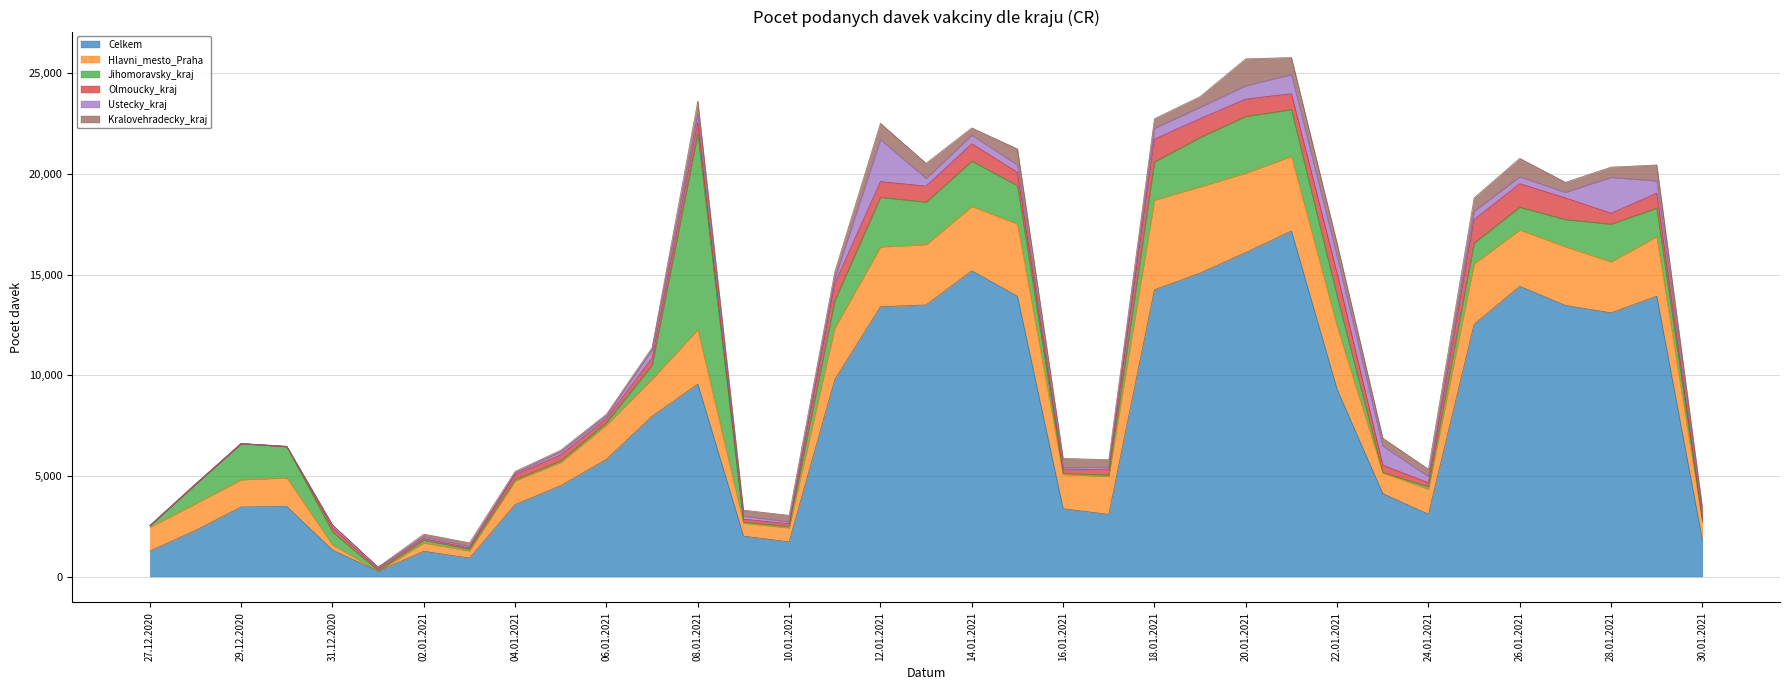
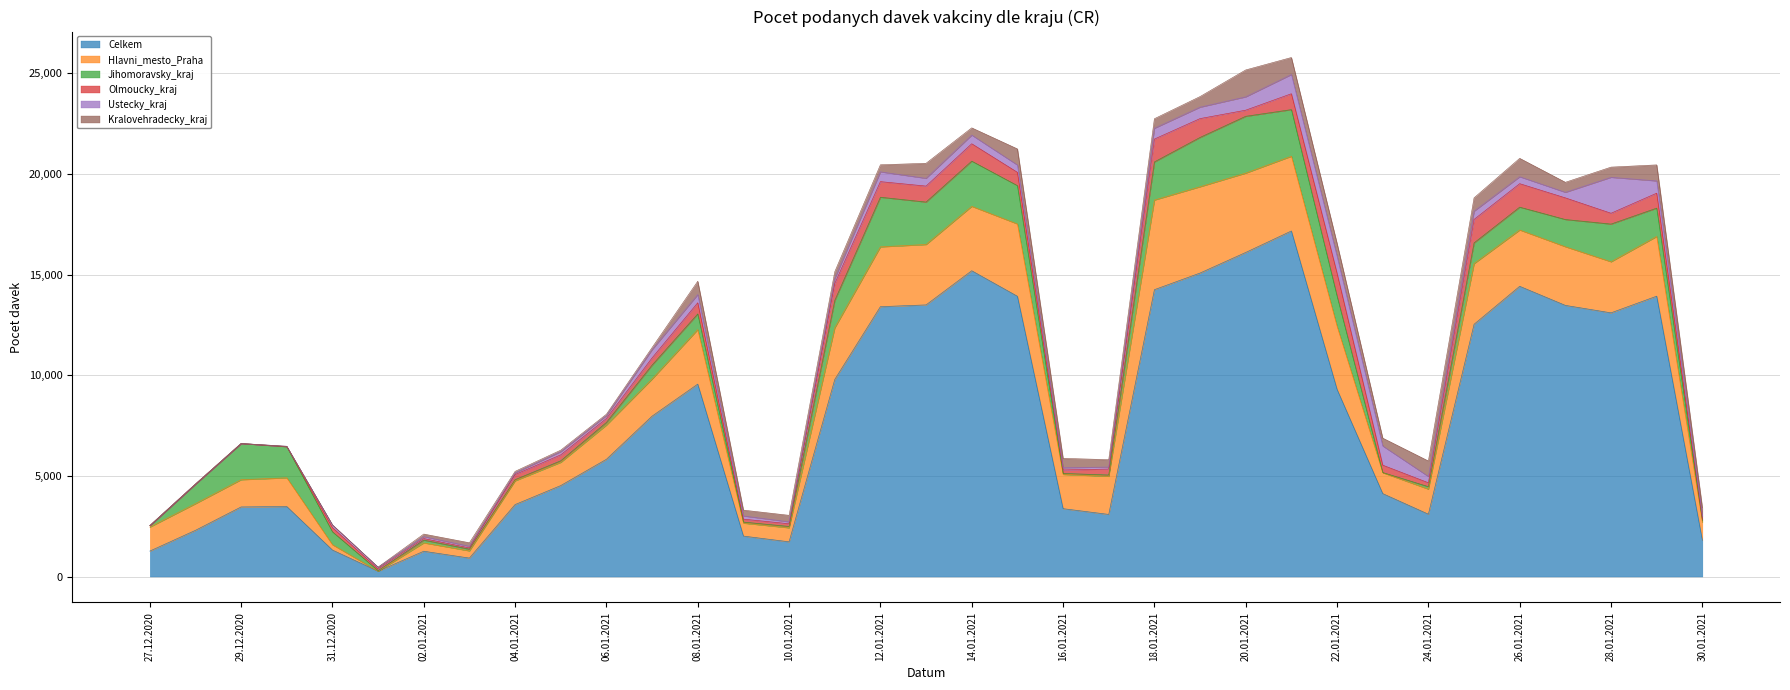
Jihomoravsky_kraj, 08.01.2021: 9,700 -> 800
Ustecky_kraj, 12.01.2021: 2,100 -> 500
Kralovehradecky_kraj, 12.01.2021: 800 -> 300
Olmoucky_kraj, 20.01.2021: 900 -> 300
Kralovehradecky_kraj, 24.01.2021: 400 -> 800
